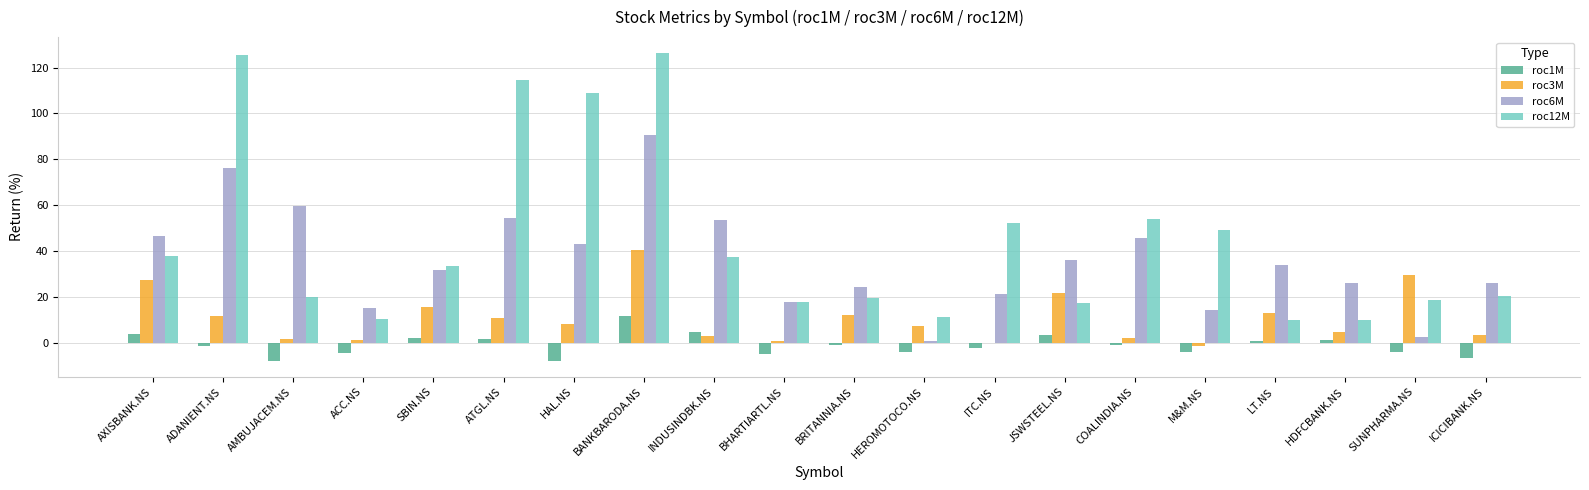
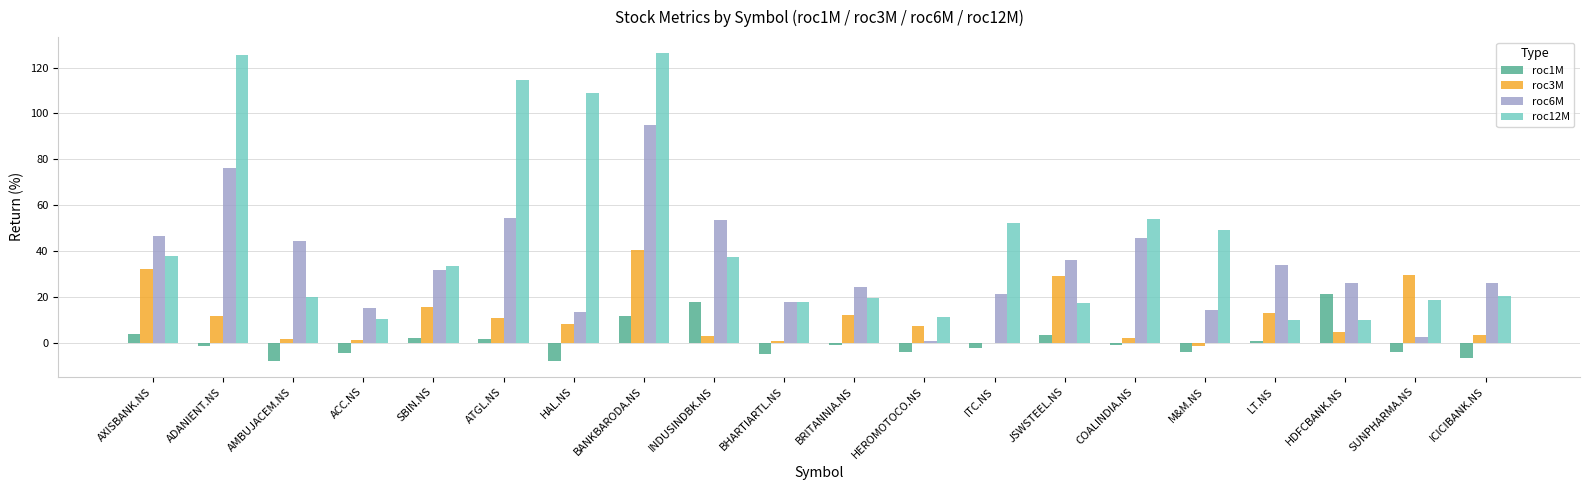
roc3M, AXISBANK.NS: 27 -> 32
roc6M, AMBUJACEM.NS: 59 -> 44
roc6M, HAL.NS: 43 -> 13
roc6M, BANKBARODA.NS: 91 -> 95
roc1M, INDUSINDBK.NS: 4 -> 18
roc3M, JSWSTEEL.NS: 22 -> 29
roc1M, HDFCBANK.NS: 1 -> 21
